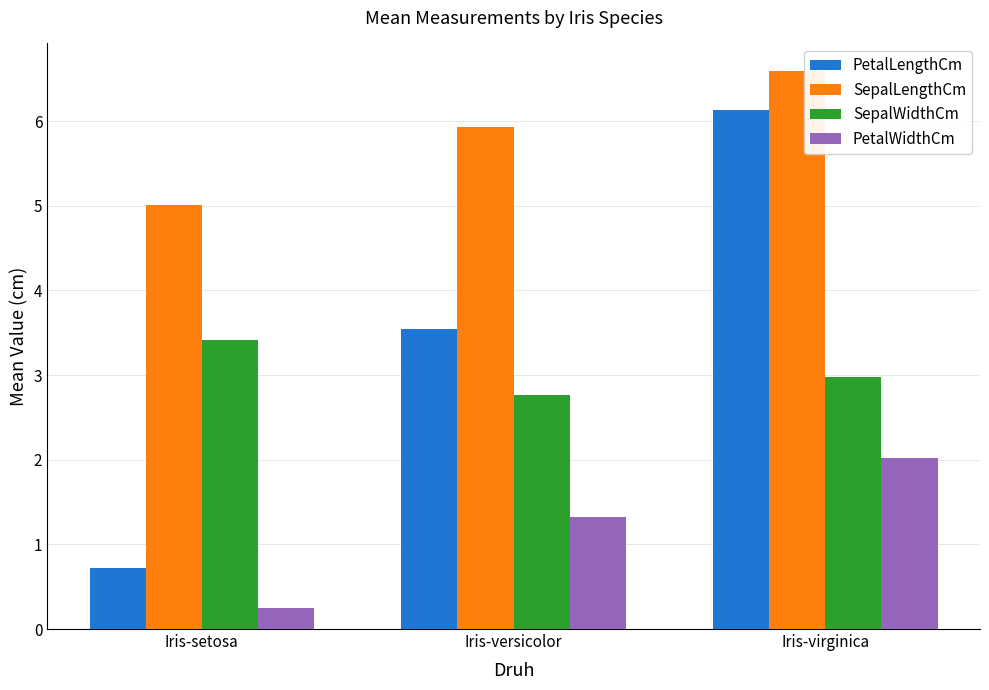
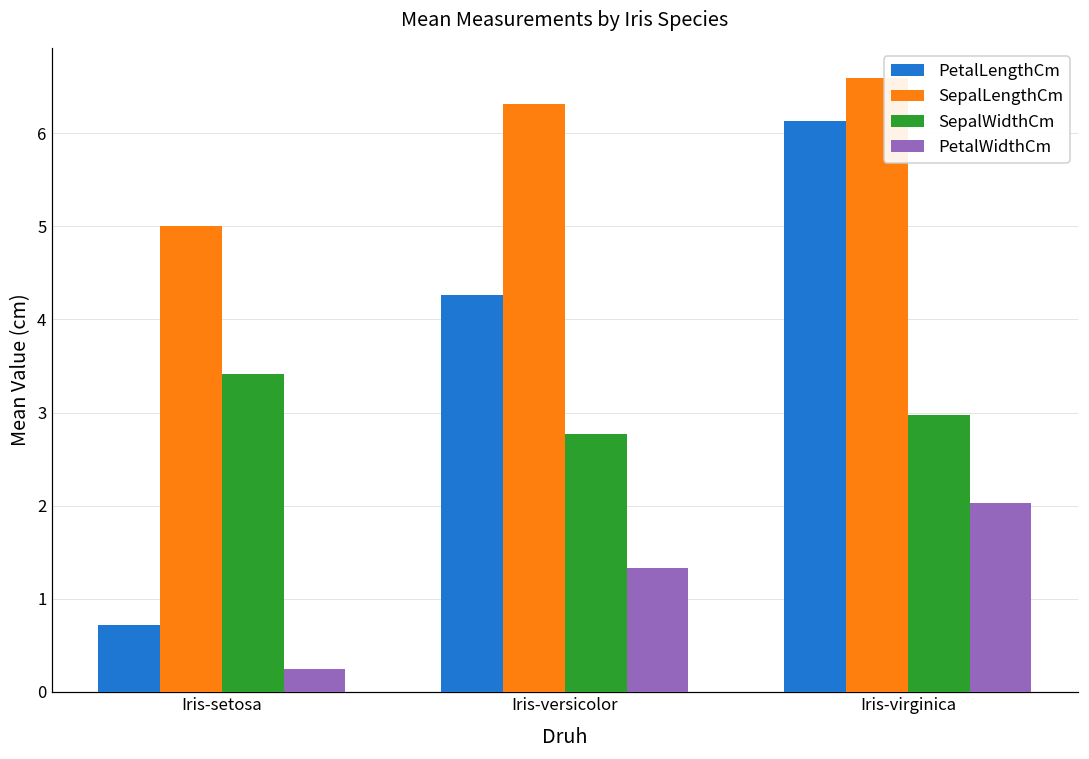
PetalLengthCm, Iris-versicolor: 3.5 -> 4.3
SepalLengthCm, Iris-versicolor: 5.9 -> 6.3
